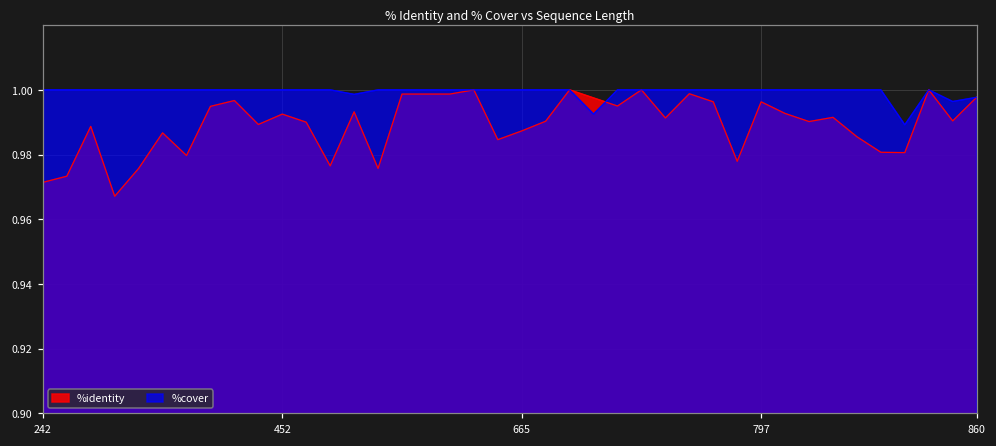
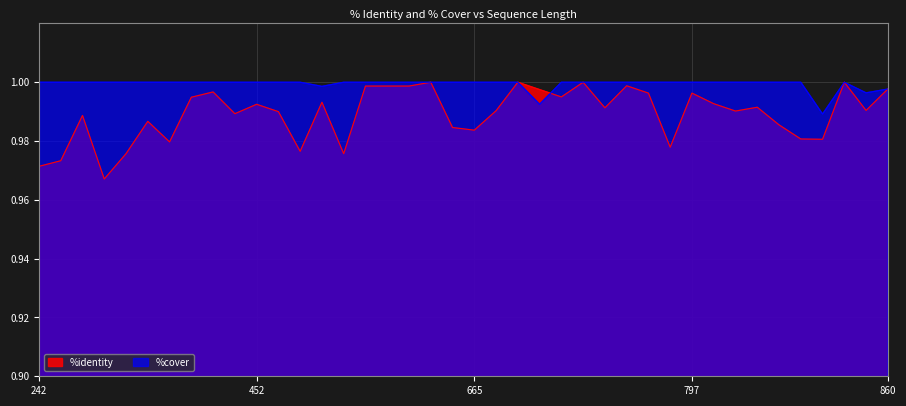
%identity, 665: 0.987 -> 0.984
